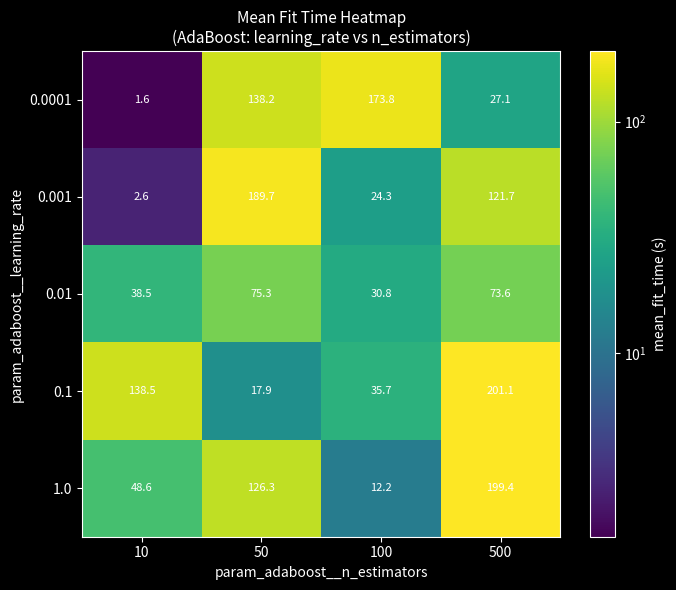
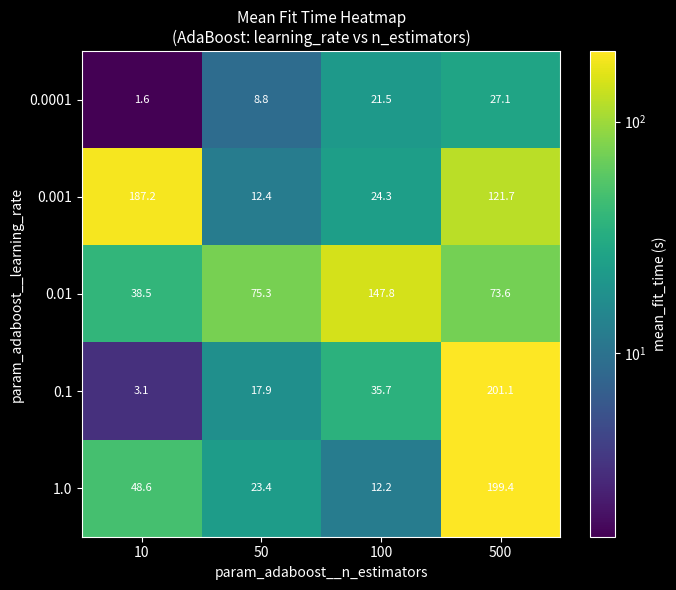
0.0001, 50: 138.2 -> 8.8
0.0001, 100: 173.8 -> 21.5
0.001, 10: 2.6 -> 187.2
0.001, 50: 189.7 -> 12.4
0.01, 100: 30.8 -> 147.8
0.1, 10: 138.5 -> 3.1
1.0, 50: 126.3 -> 23.4
